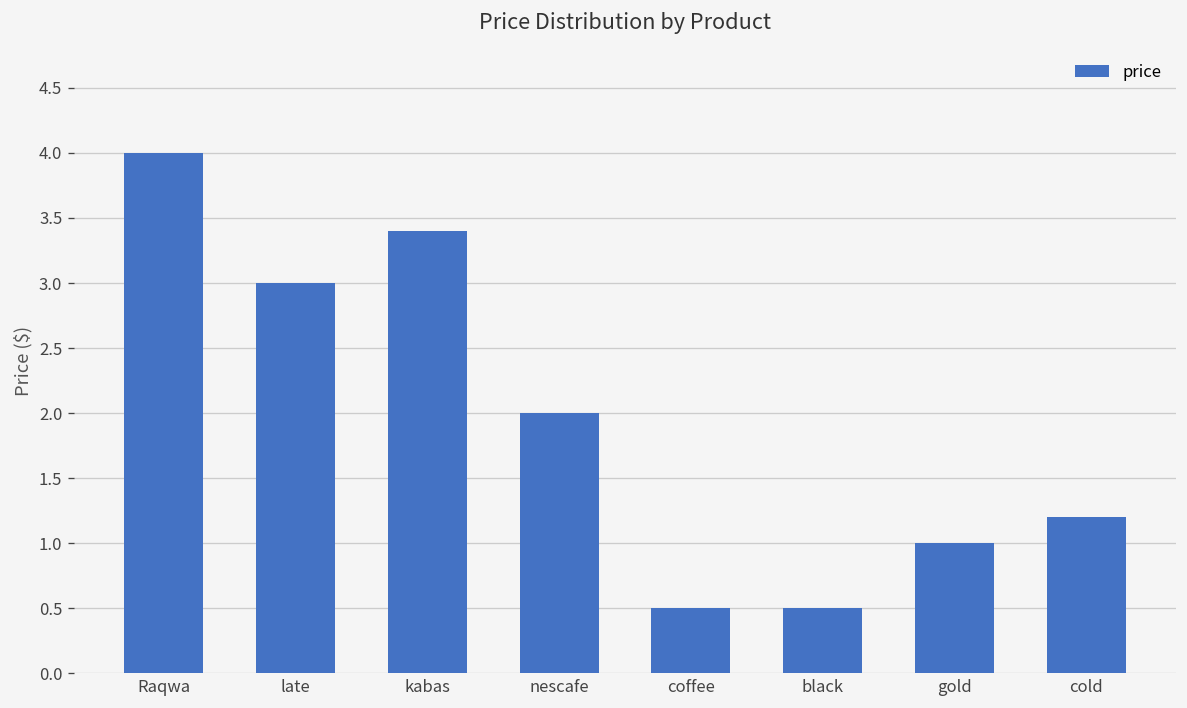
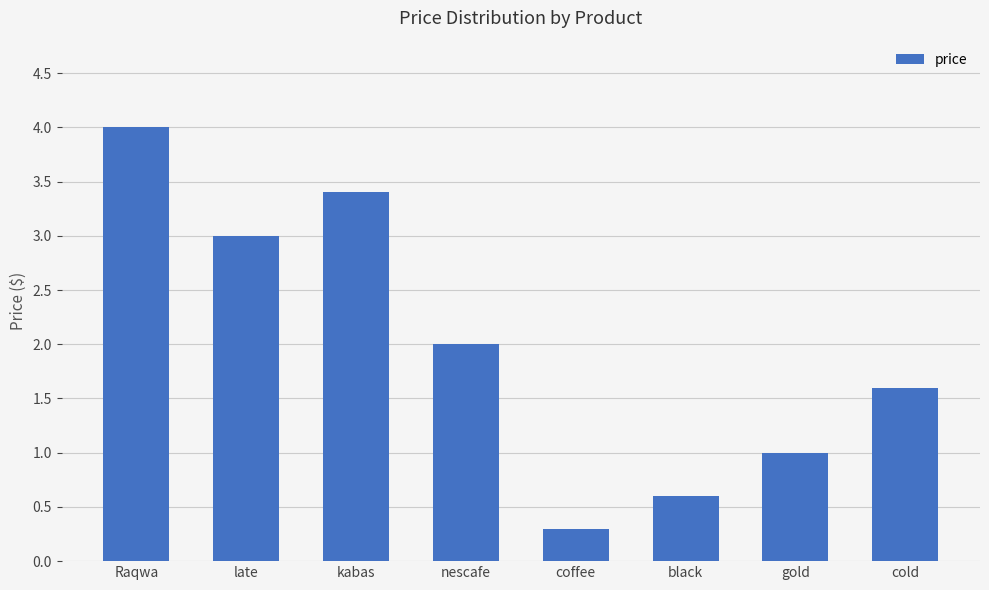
coffee: 0.5 -> 0.3
black: 0.5 -> 0.6
cold: 1.2 -> 1.6
